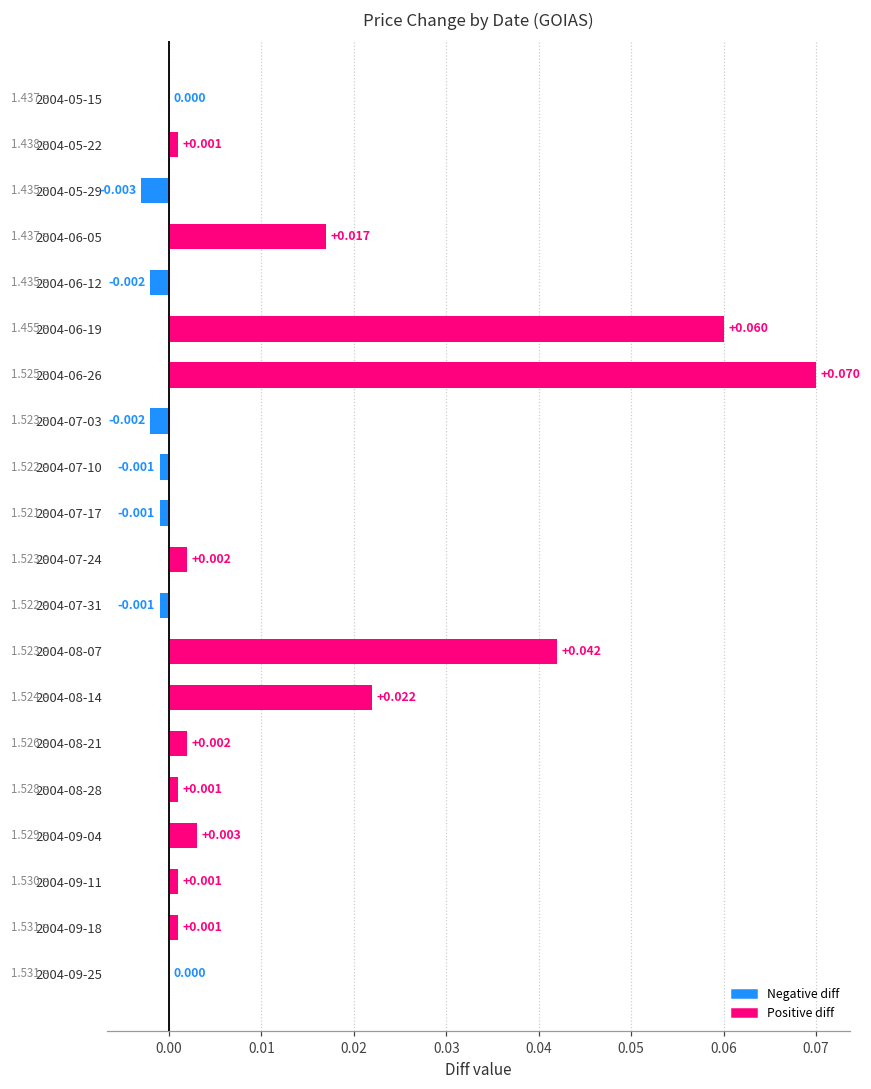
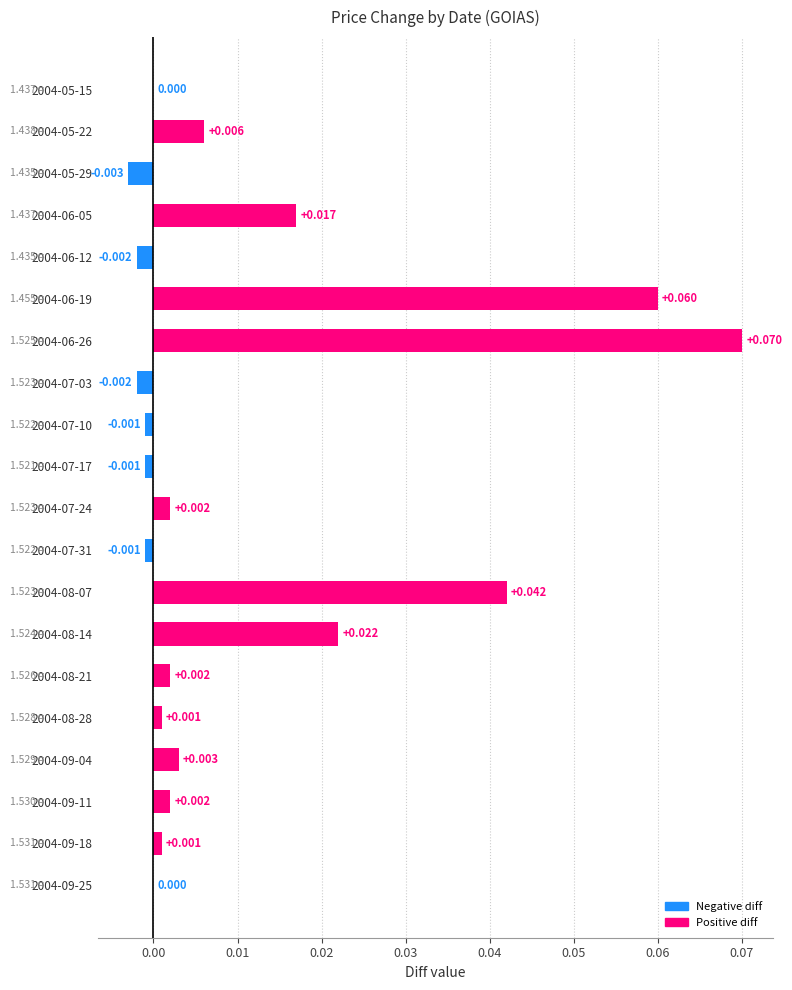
2004-05-22: +0.001 -> +0.006
2004-09-11: +0.001 -> +0.002
